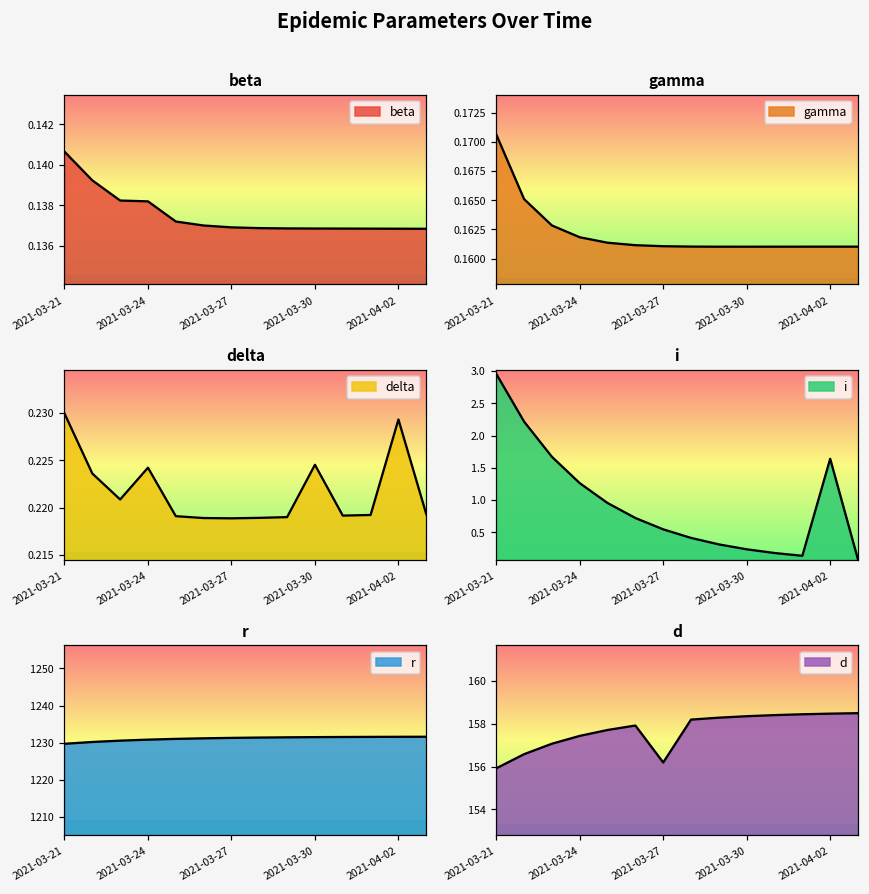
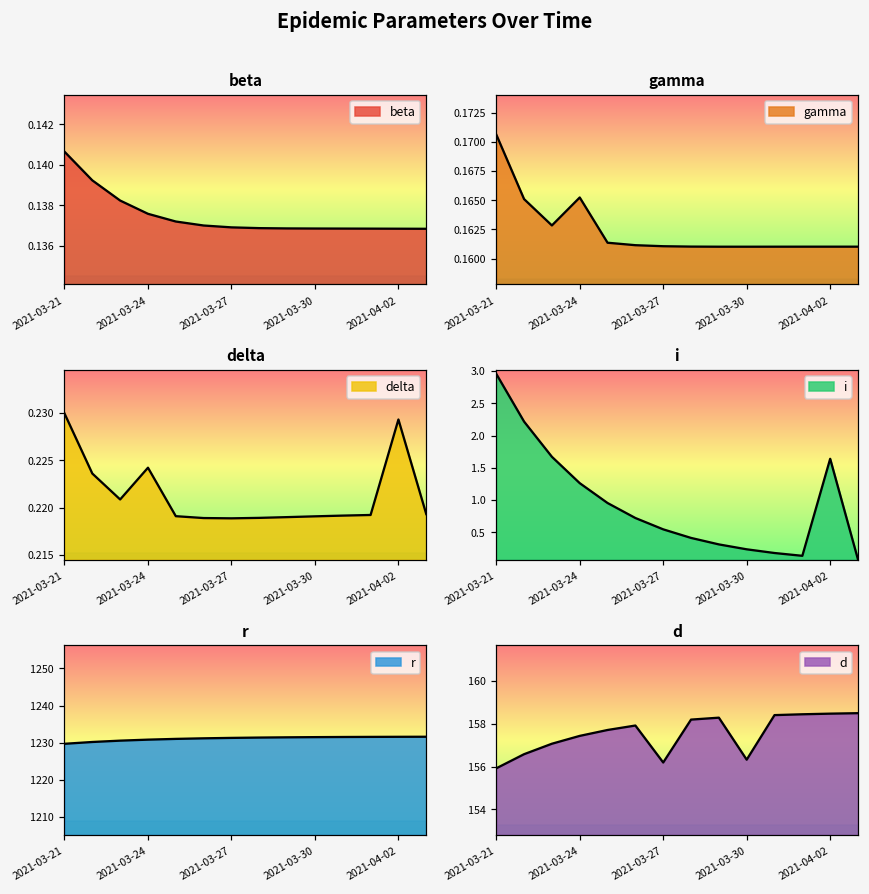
beta, 2021-03-24: 0.1382 -> 0.1376
gamma, 2021-03-24: 0.1618 -> 0.1652
delta, 2021-03-30: 0.225 -> 0.219
d, 2021-03-30: 158.4 -> 156.3
